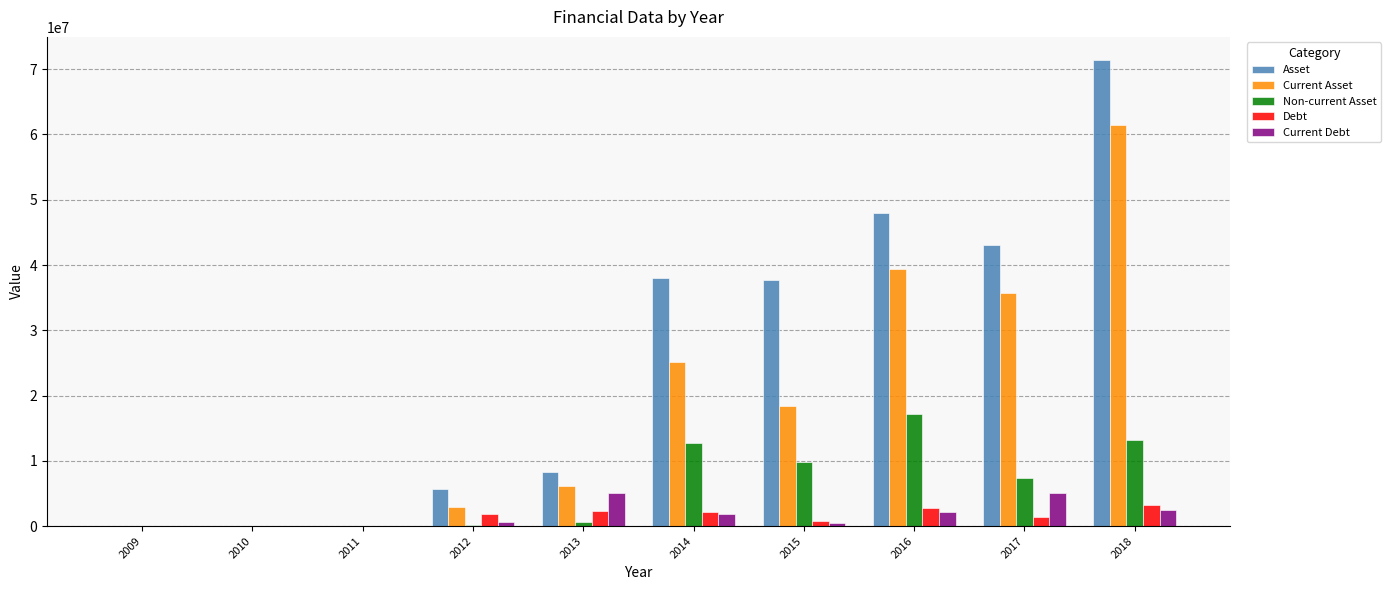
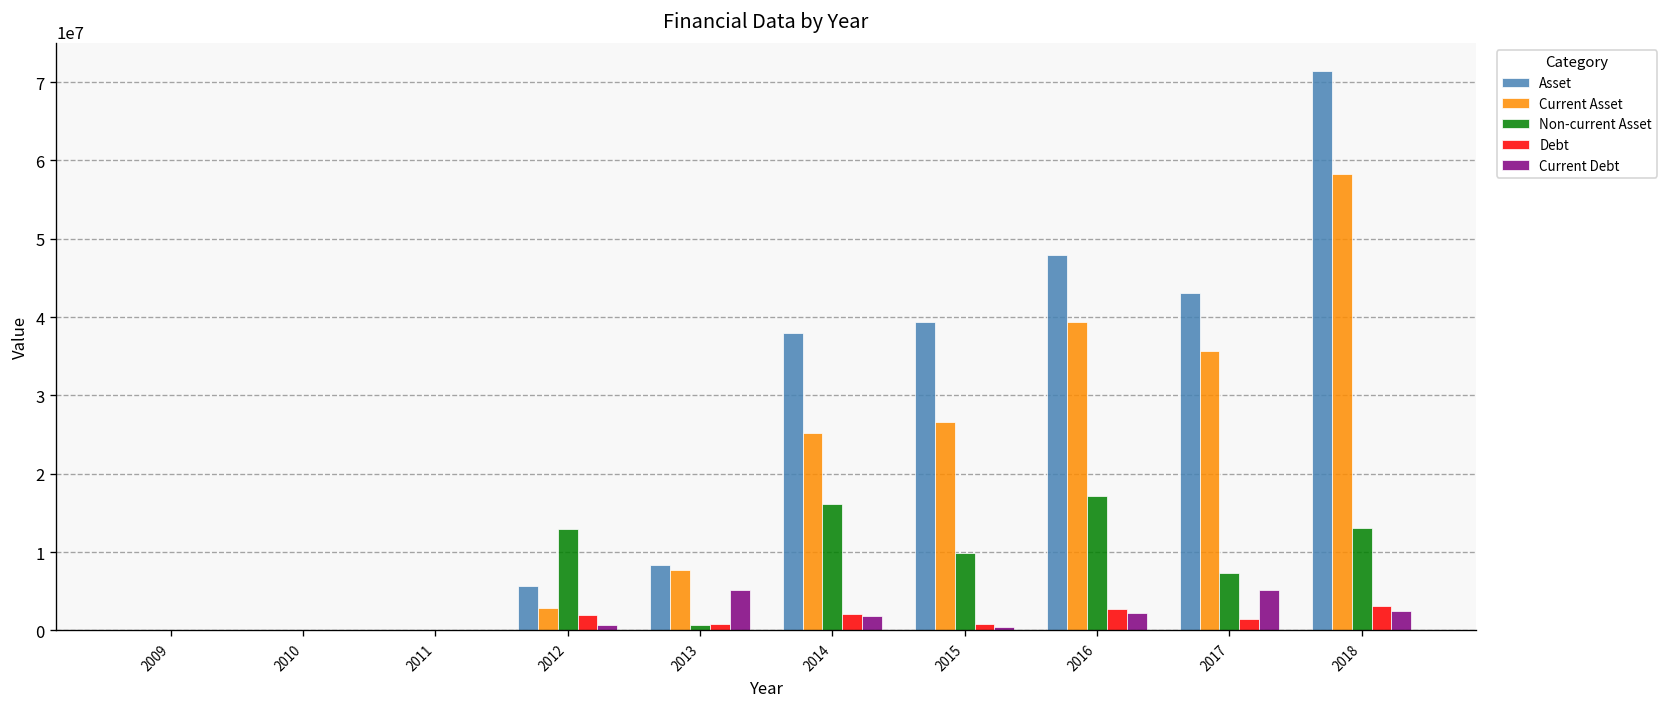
Non-current Asset, 2012: 0 -> 13000000
Current Asset, 2013: 6000000 -> 8000000
Debt, 2013: 2000000 -> 1000000
Non-current Asset, 2014: 13000000 -> 16000000
Asset, 2015: 38000000 -> 39000000
Current Asset, 2015: 18000000 -> 27000000
Current Asset, 2018: 61000000 -> 58000000
